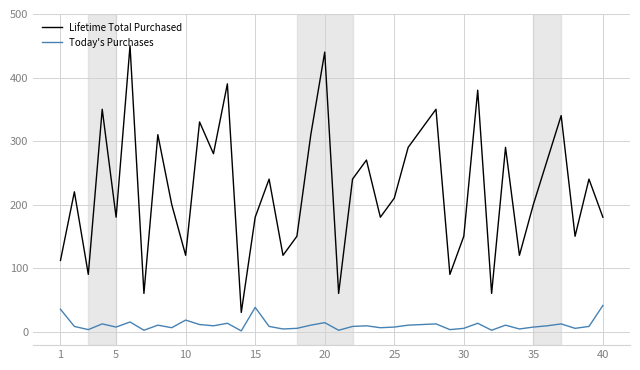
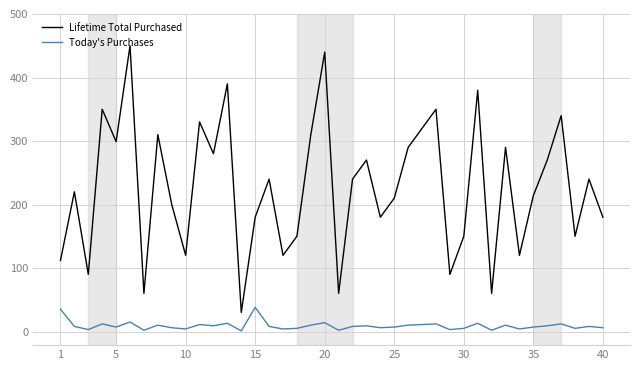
Lifetime Total Purchased, 5: 180 -> 300
Today's Purchases, 10: 20 -> 0
Lifetime Total Purchased, 35: 200 -> 210
Today's Purchases, 40: 40 -> 10
